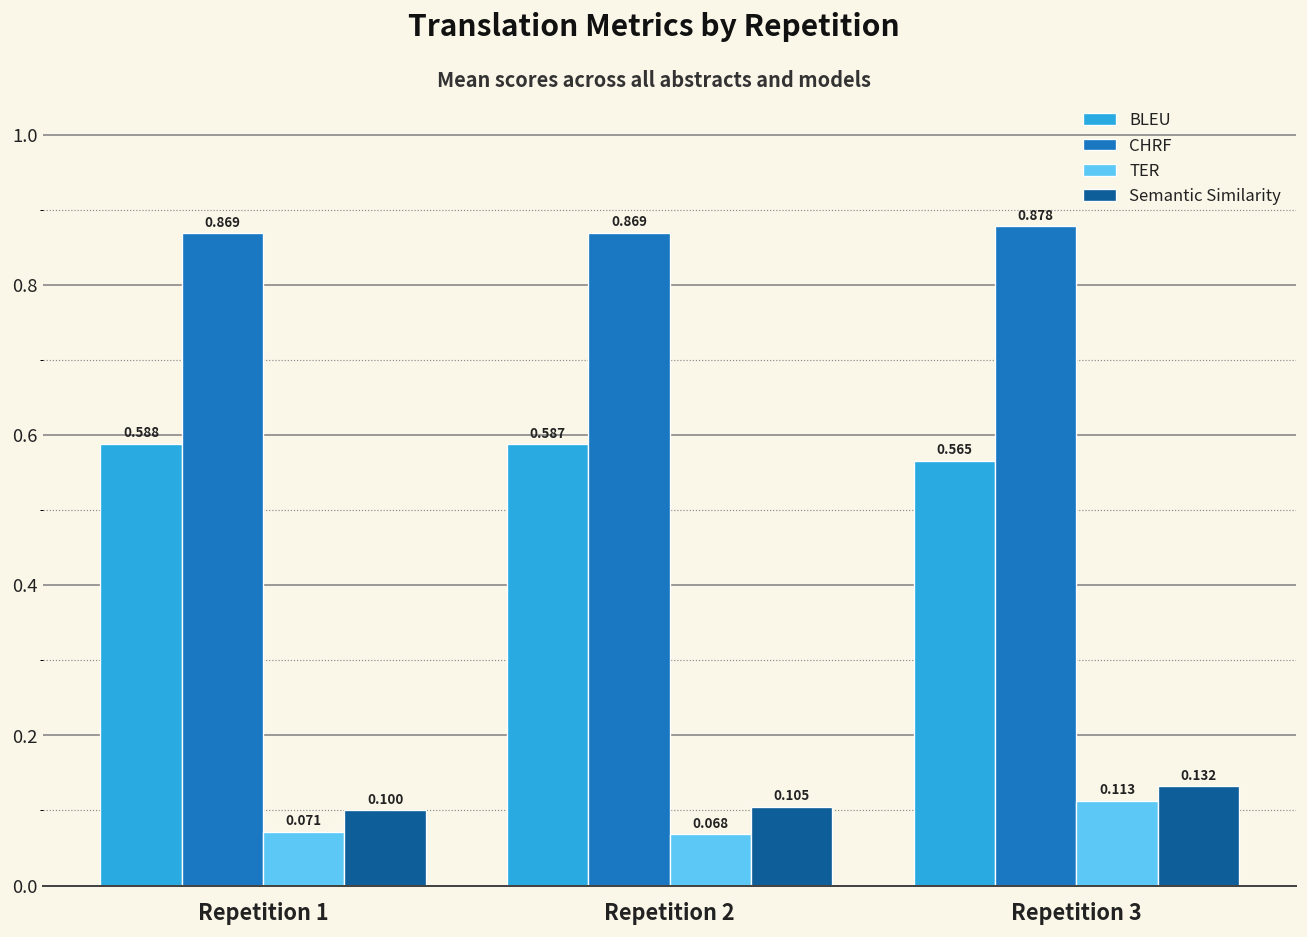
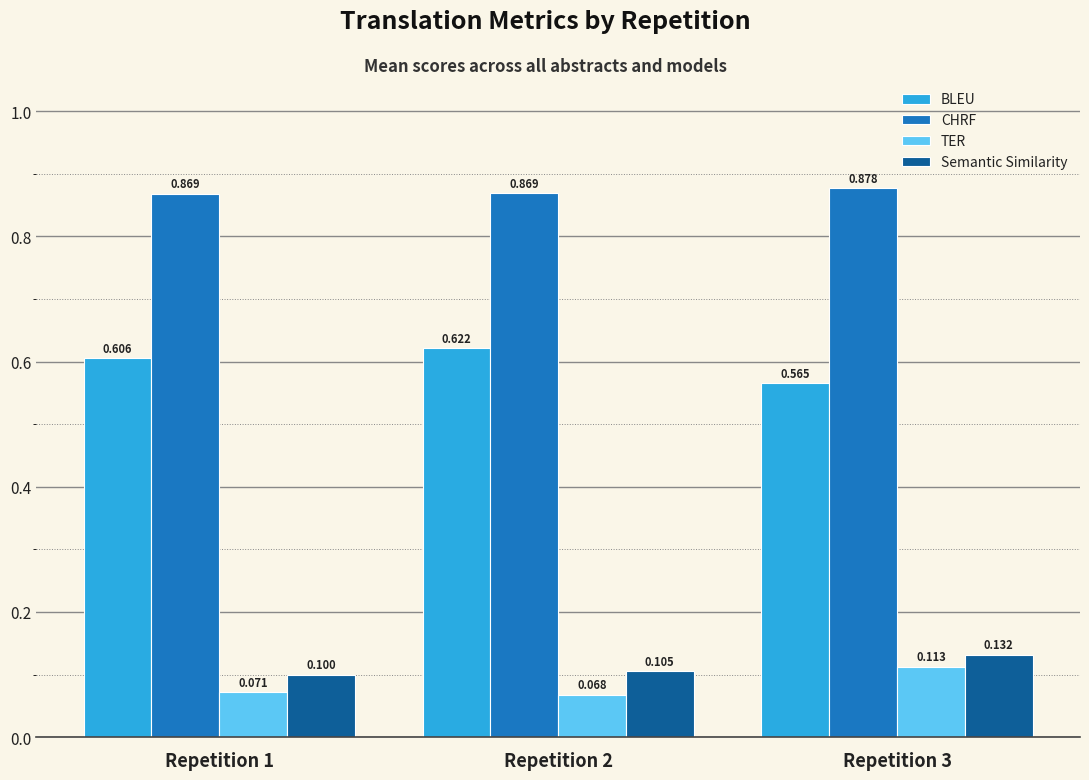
BLEU, Repetition 1: 0.588 -> 0.606
BLEU, Repetition 2: 0.587 -> 0.622
